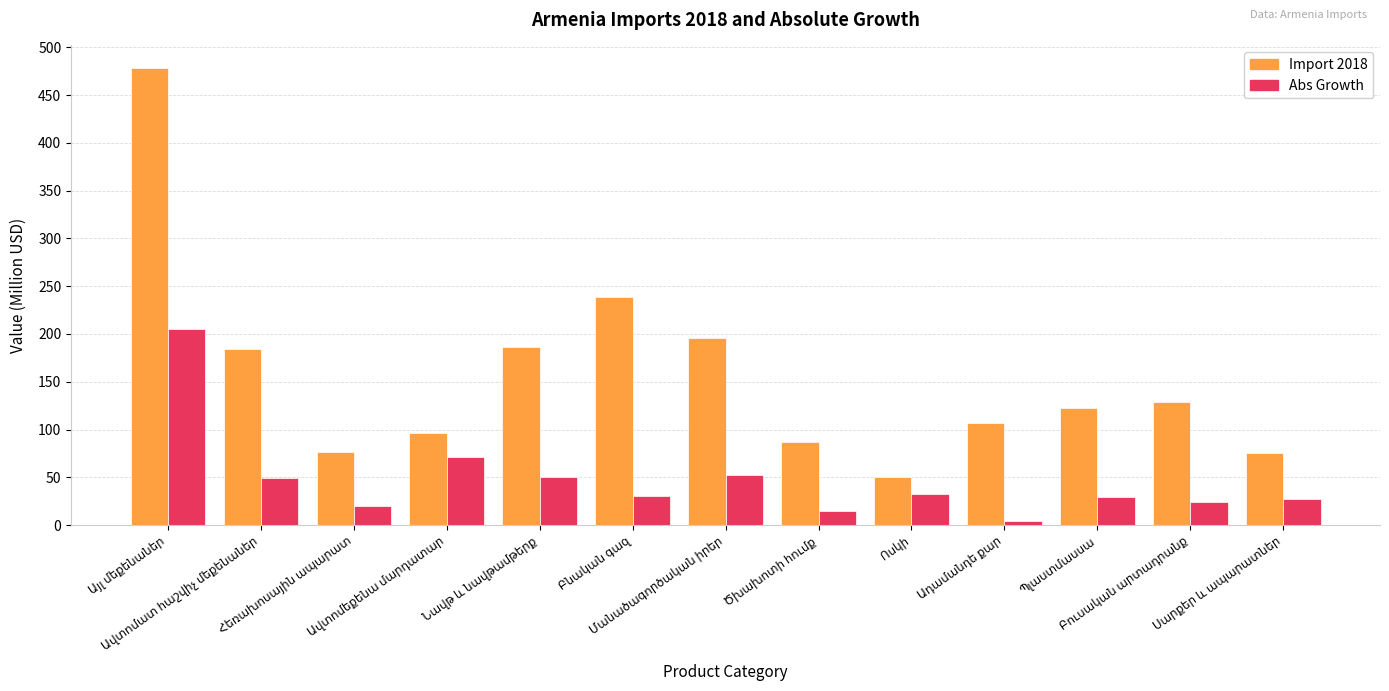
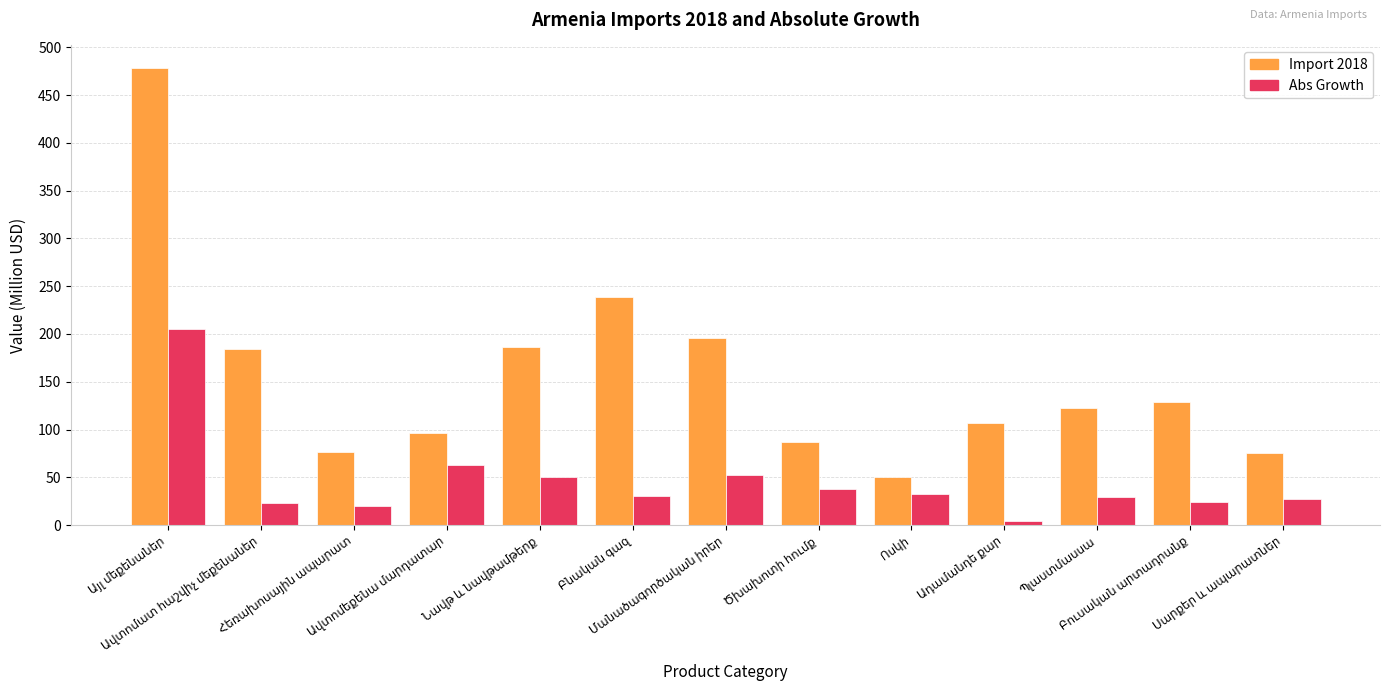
Abs Growth, Ավտոմատ հաշվիչ մեքենաներ: 50 -> 20
Abs Growth, Ավտոմեքենա մարդատար: 70 -> 60
Abs Growth, Ծխախոտի հումք: 10 -> 40
